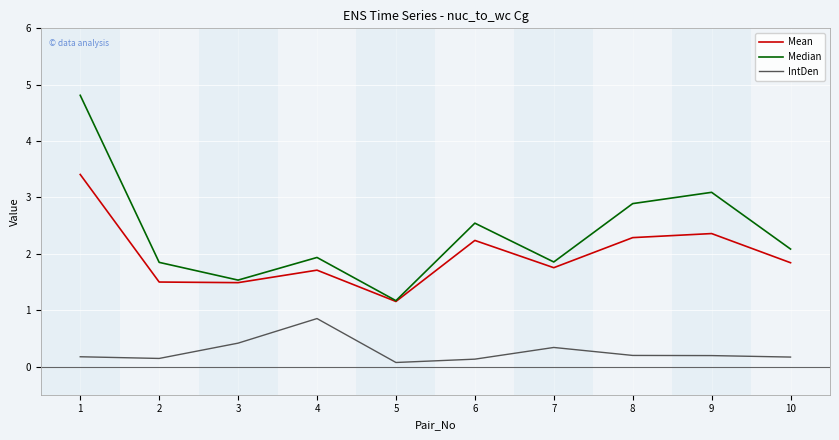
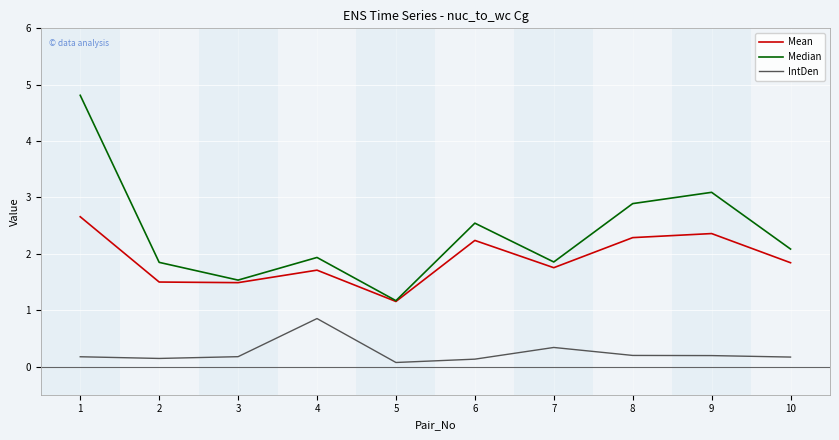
Mean, 1: 3.4 -> 2.7
IntDen, 3: 0.4 -> 0.2
